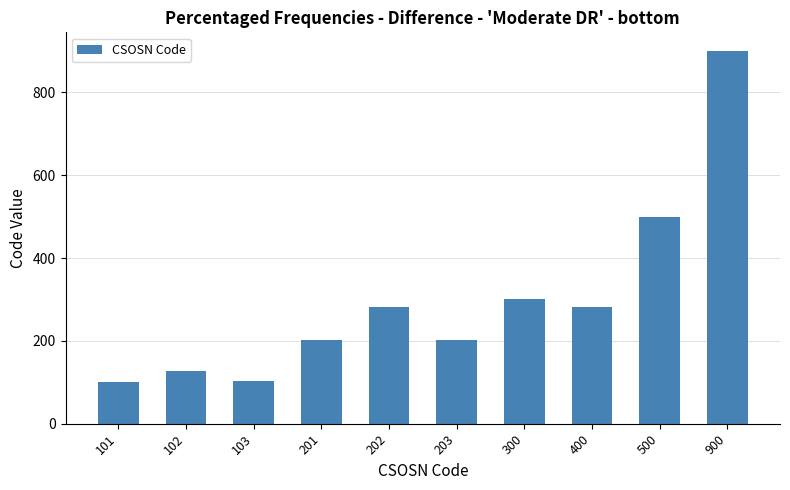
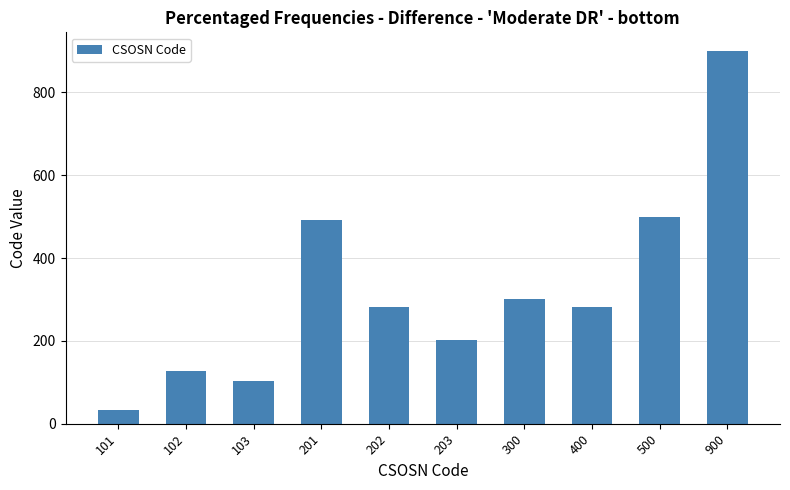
101: 100 -> 30
201: 200 -> 490
